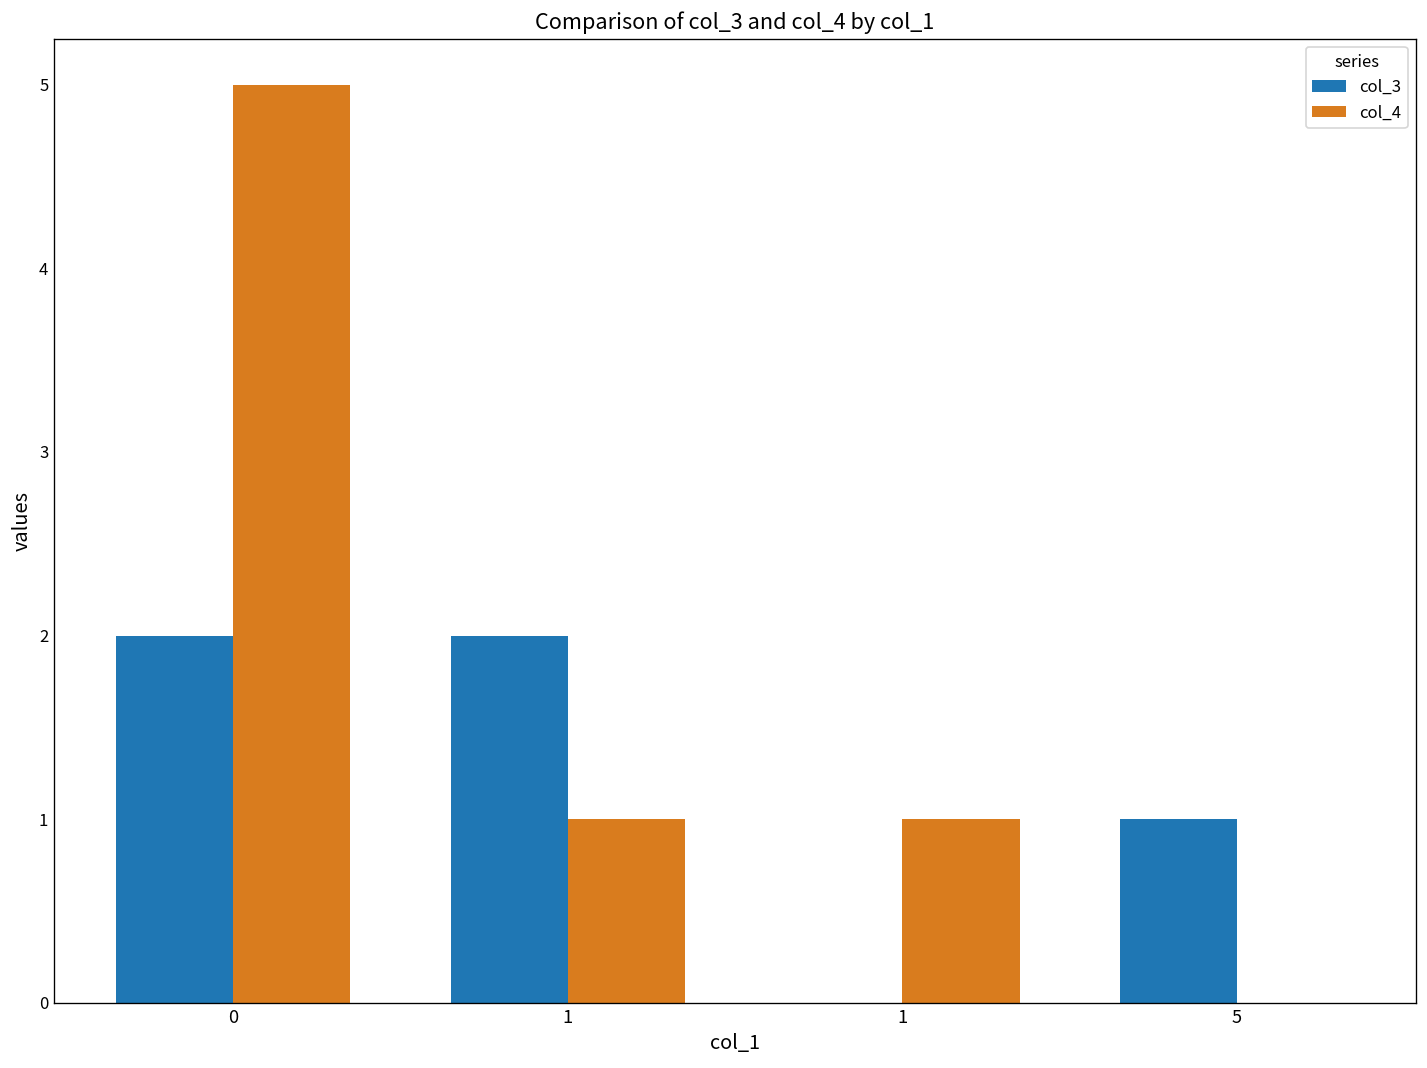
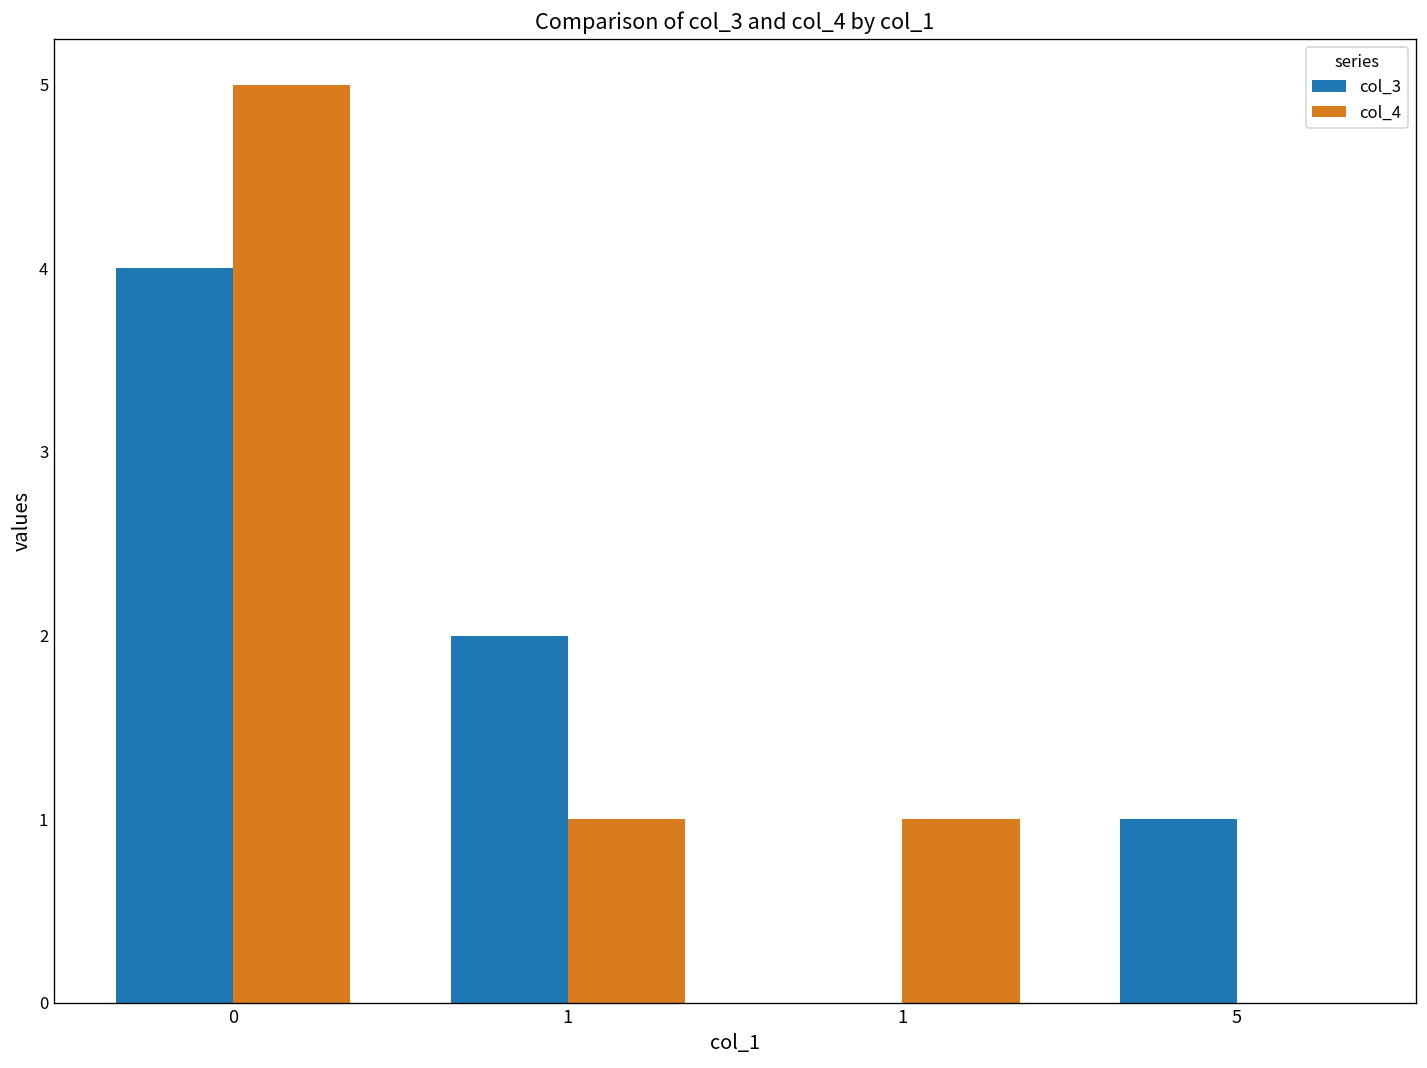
col_3, 0: 2 -> 4
